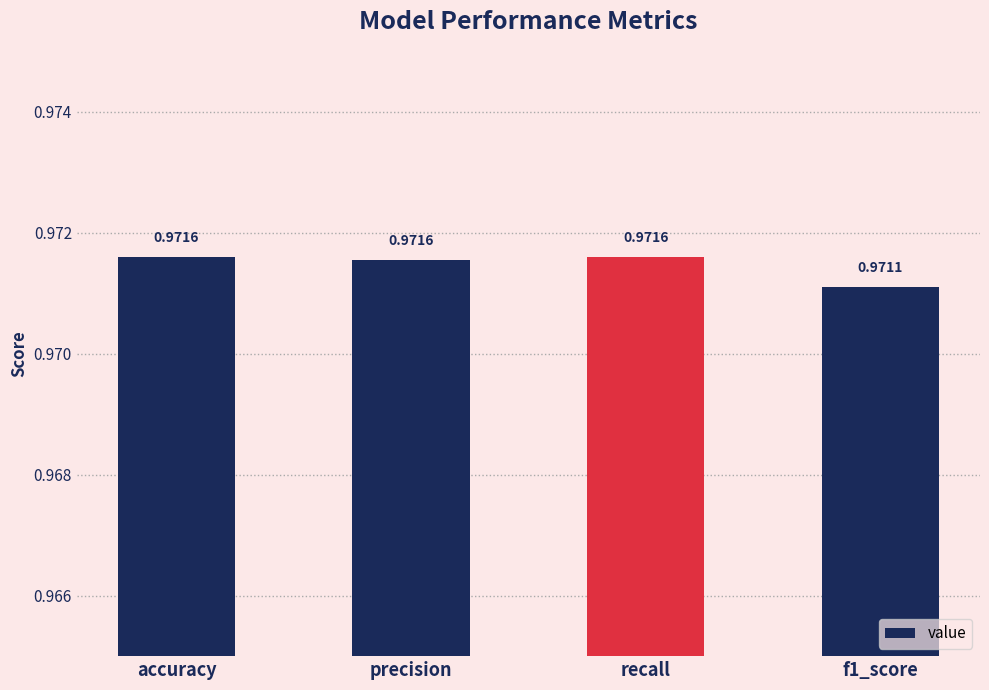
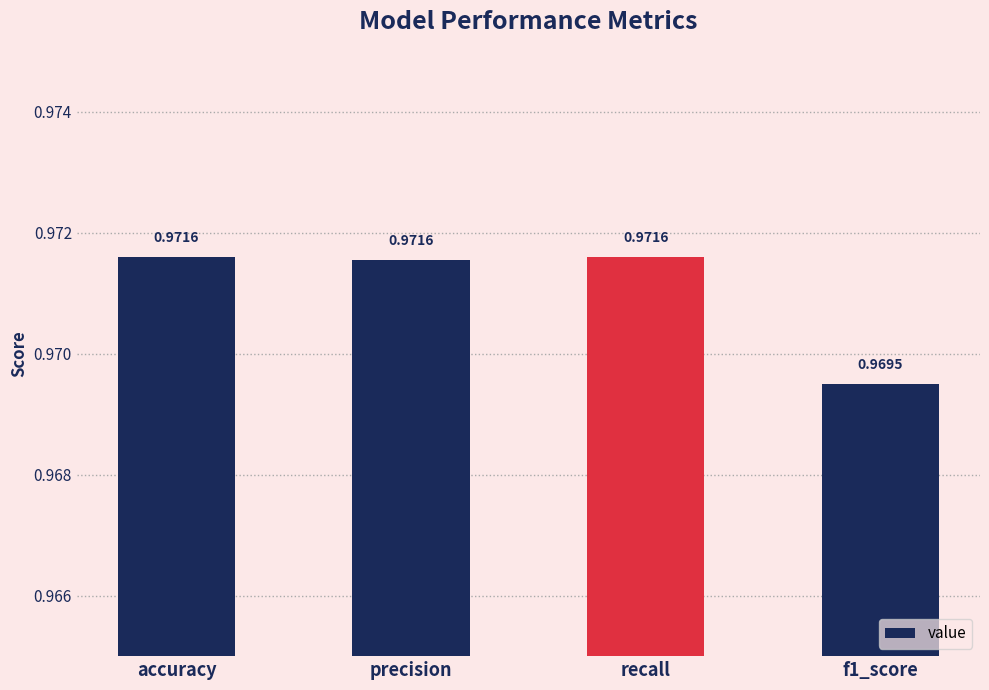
f1_score: 0.9711 -> 0.9695
